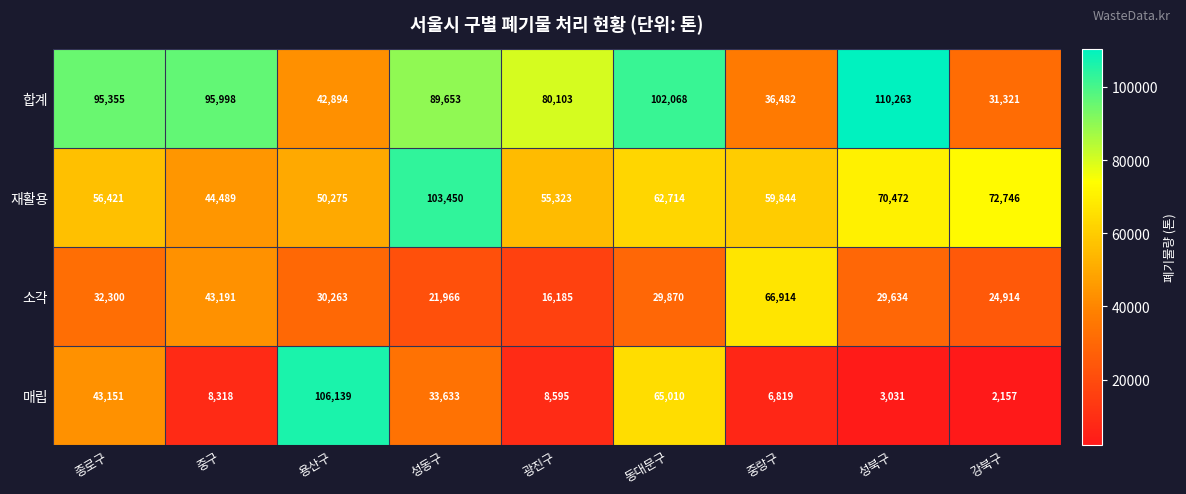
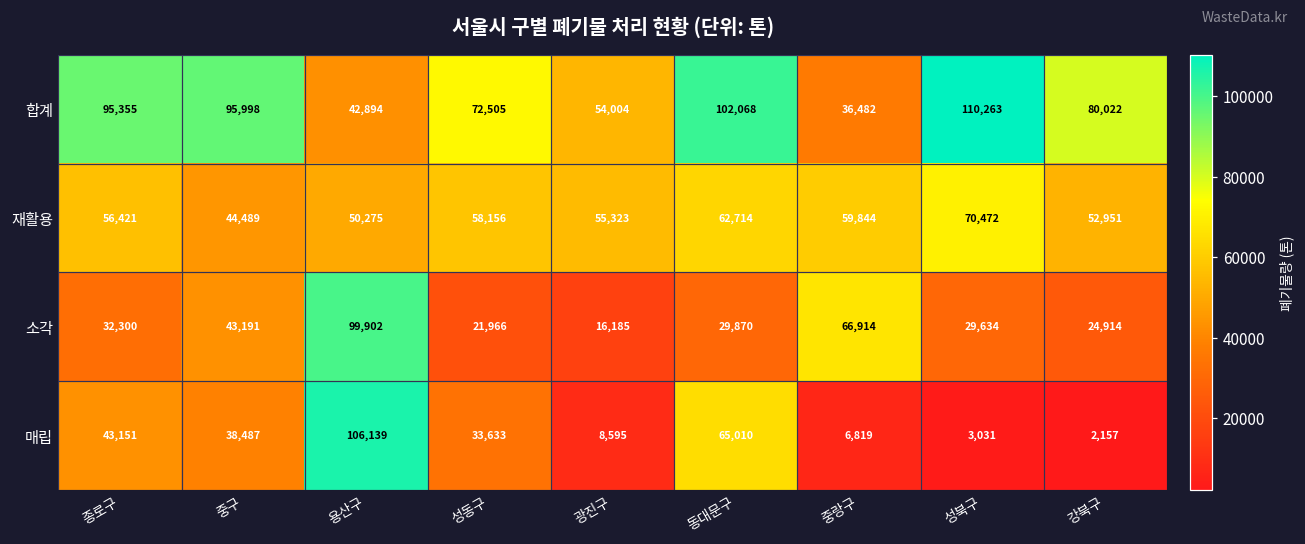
합계, 성동구: 89,653 -> 72,505
합계, 광진구: 80,103 -> 54,004
합계, 강북구: 31,321 -> 80,022
재활용, 성동구: 103,450 -> 58,156
재활용, 강북구: 72,746 -> 52,951
소각, 용산구: 30,263 -> 99,902
매립, 중구: 8,318 -> 38,487
